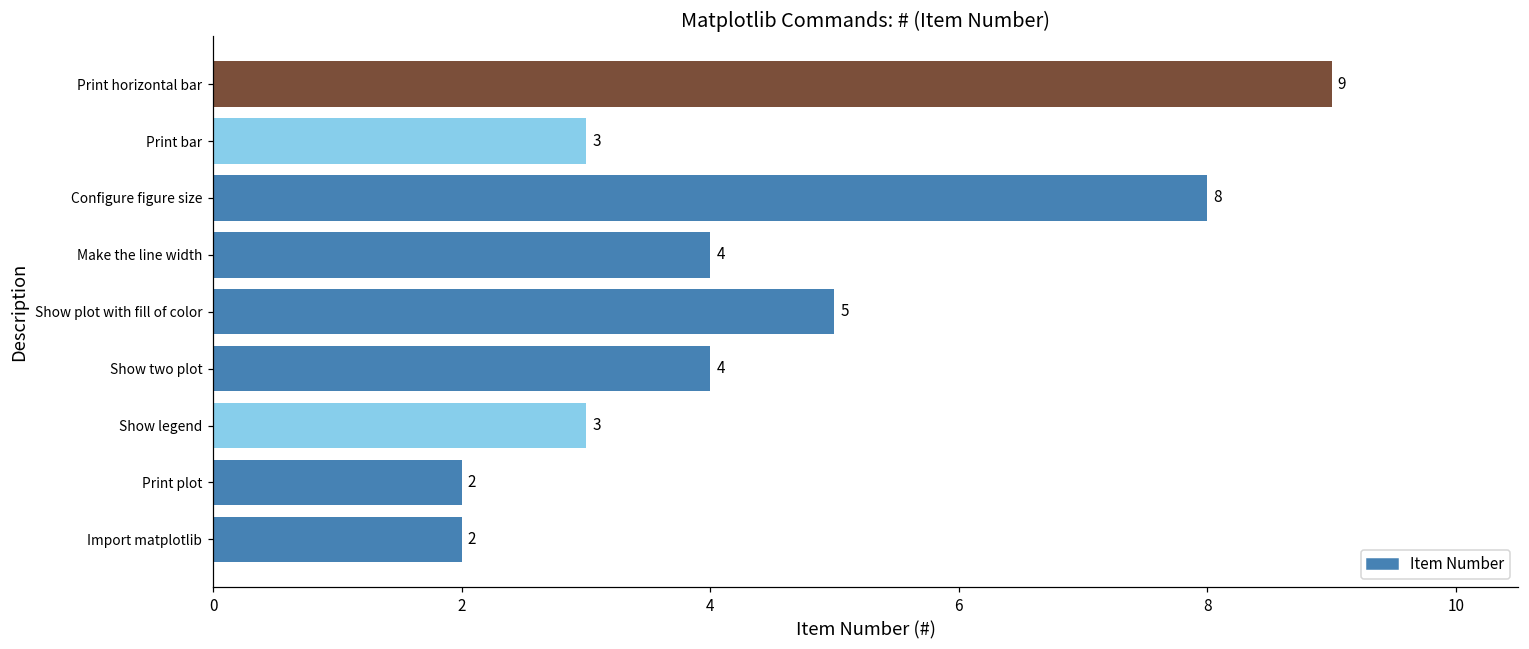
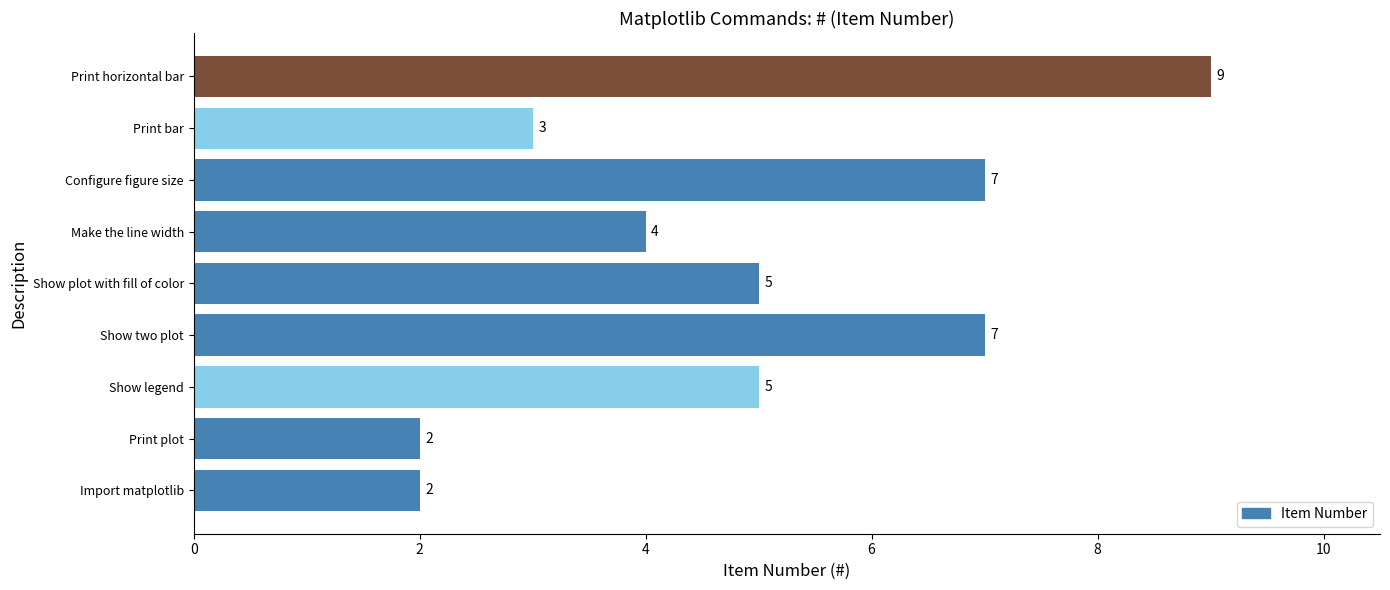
Configure figure size: 8 -> 7
Show two plot: 4 -> 7
Show legend: 3 -> 5
